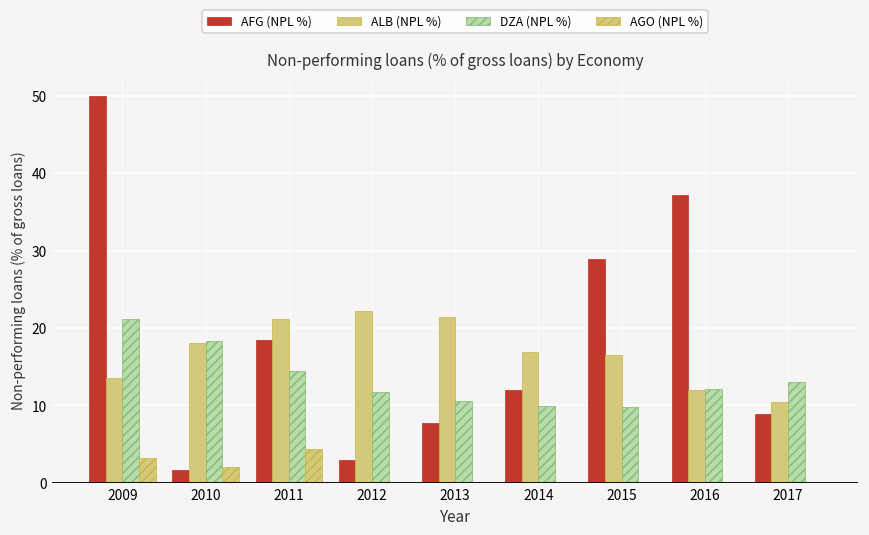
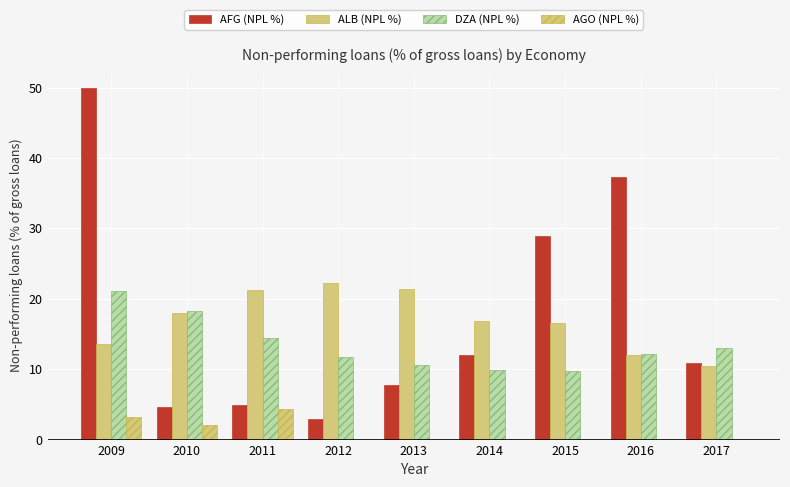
AFG (NPL %), 2010: 2 -> 5
AFG (NPL %), 2011: 18 -> 5
AFG (NPL %), 2017: 9 -> 11
